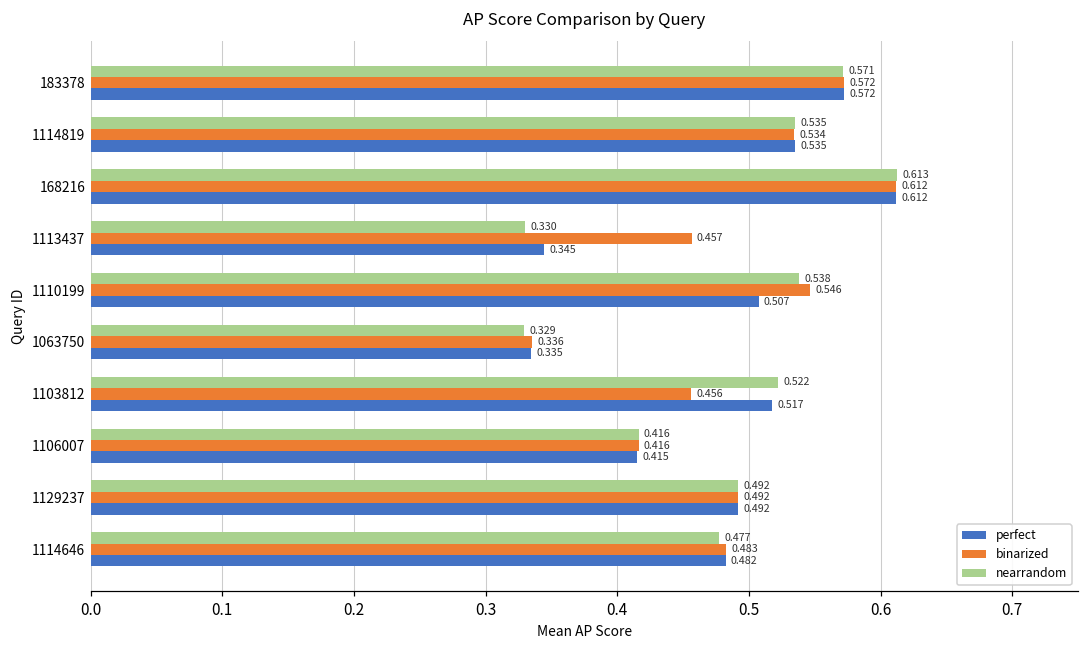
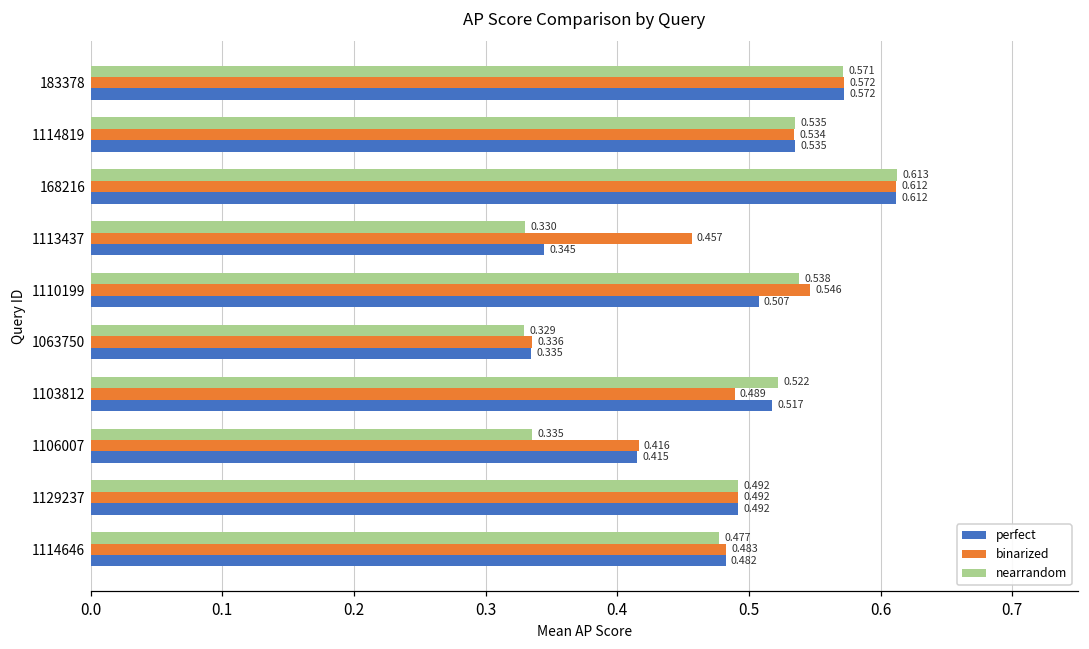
binarized, 1103812: 0.456 -> 0.489
nearrandom, 1106007: 0.416 -> 0.335
